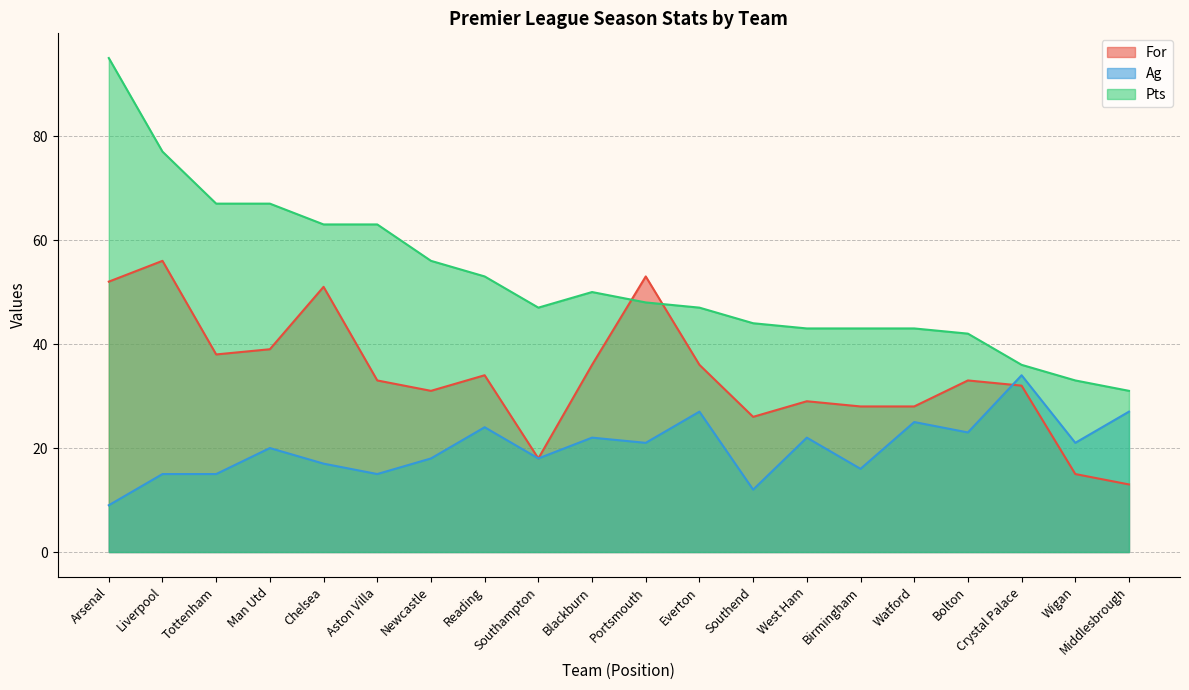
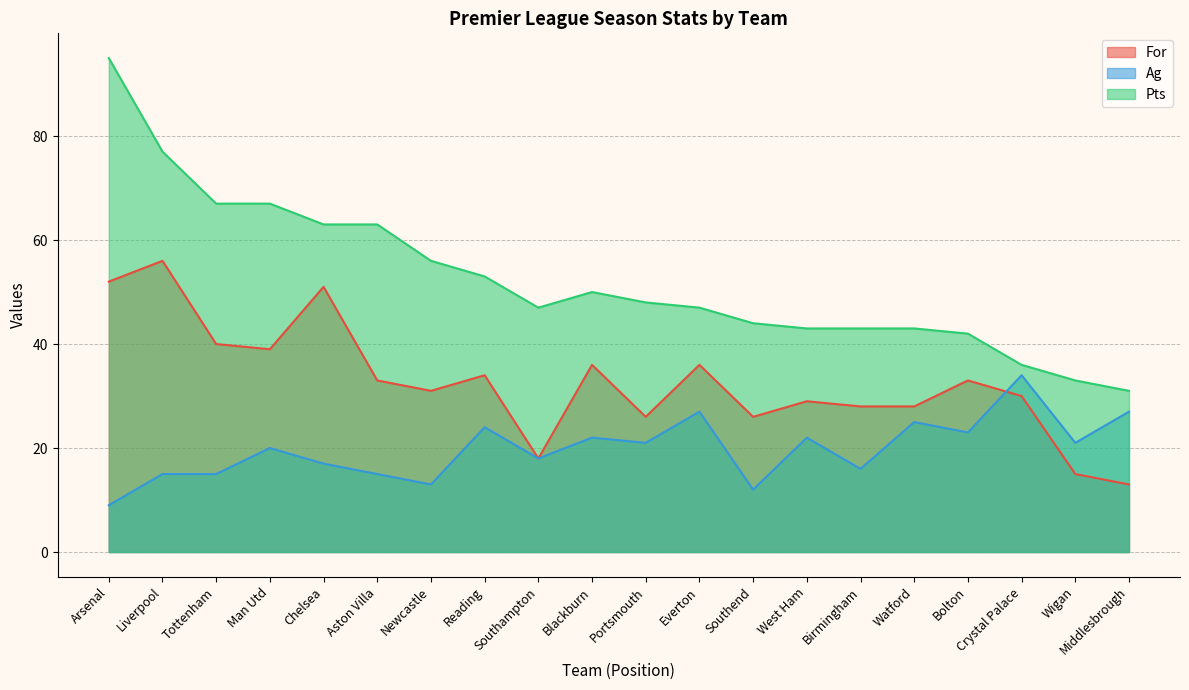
For, Tottenham: 38 -> 40
Ag, Newcastle: 18 -> 13
For, Portsmouth: 53 -> 26
For, Crystal Palace: 32 -> 30
